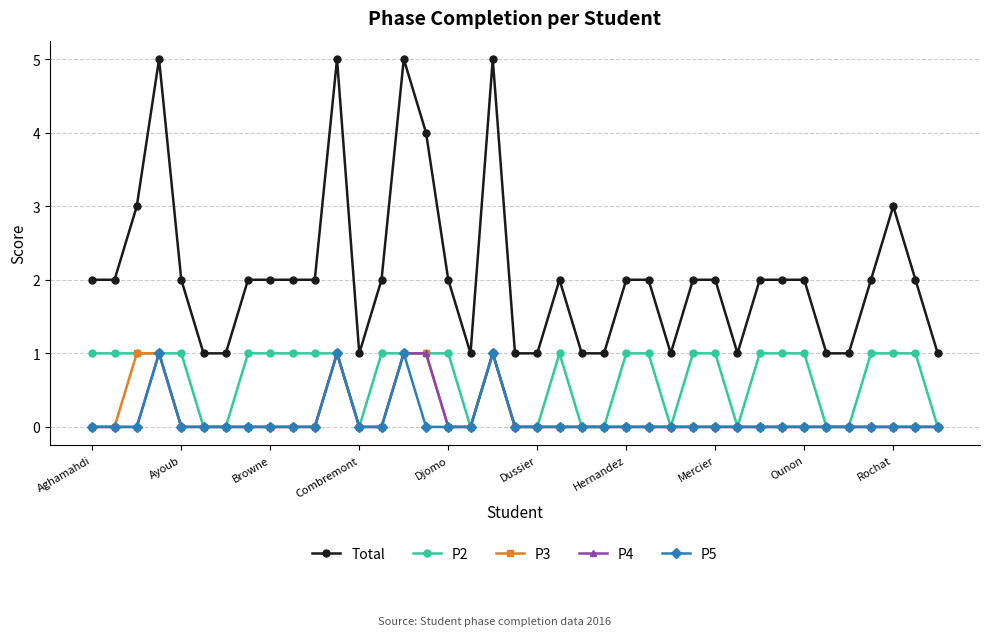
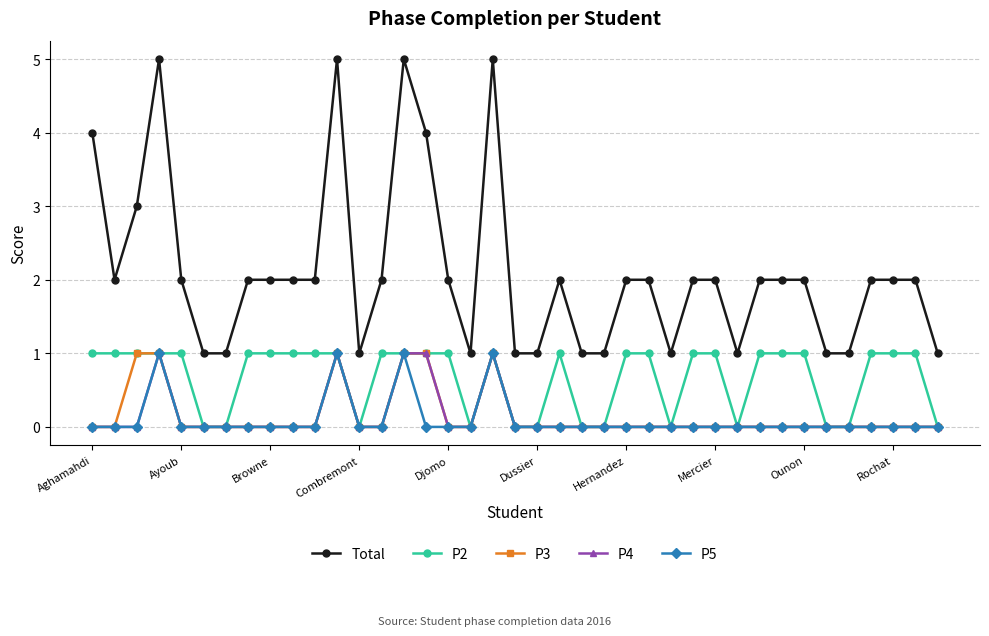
Total, Aghamahdi: 2 -> 4
Total, Rochat: 3 -> 2
